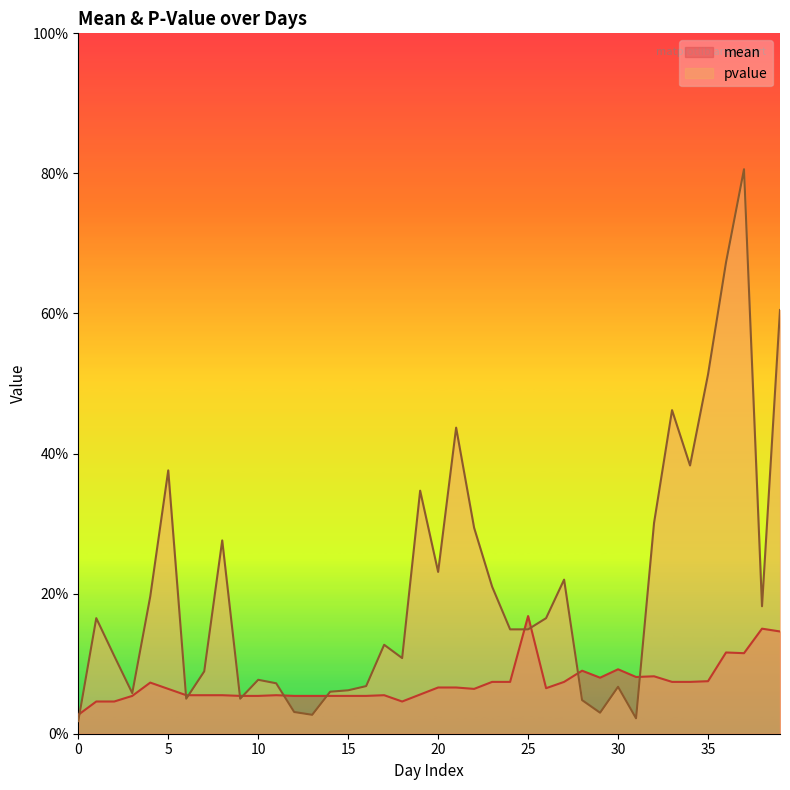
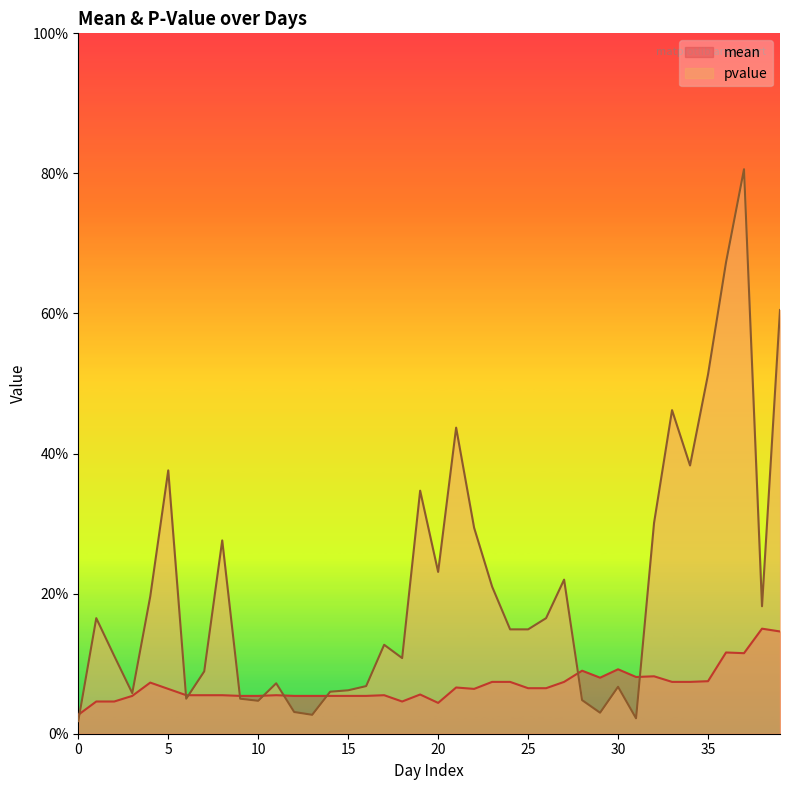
pvalue, 10: 8% -> 5%
mean, 20: 7% -> 4%
mean, 25: 17% -> 7%
